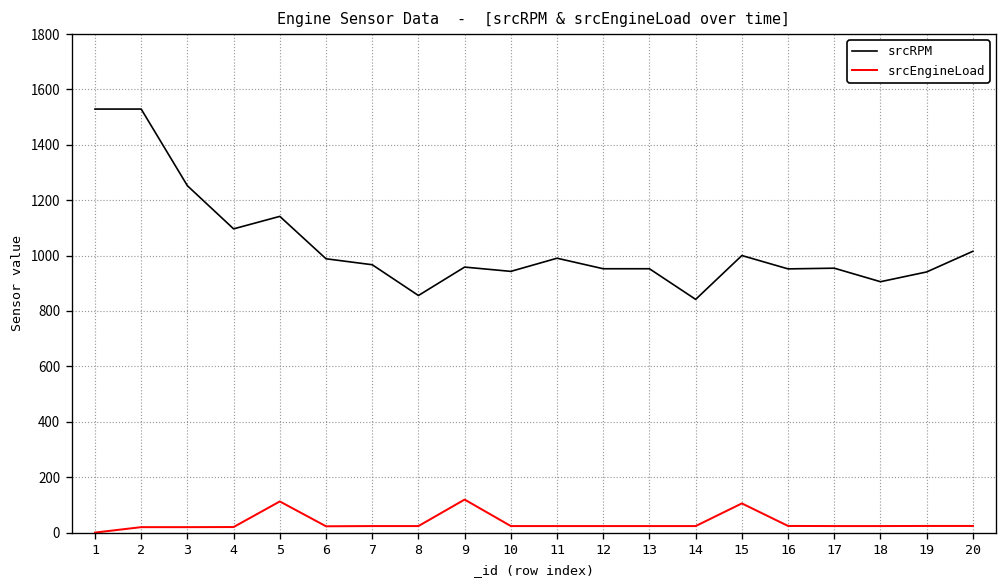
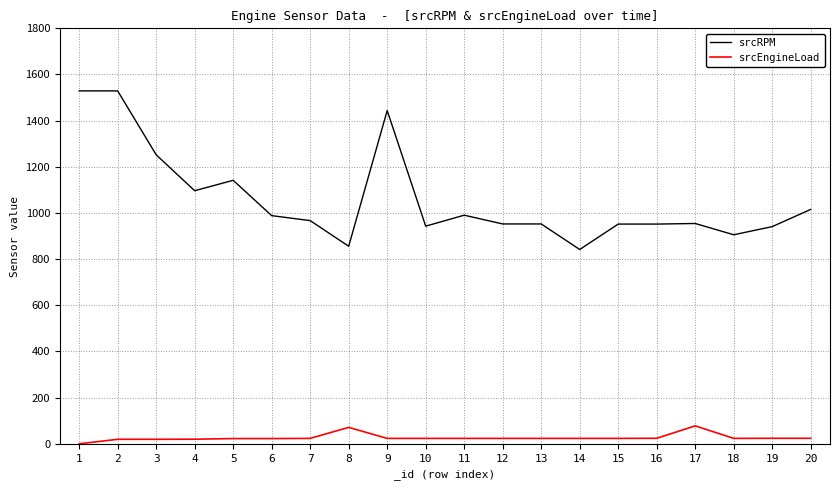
srcEngineLoad, 5: 110 -> 20
srcEngineLoad, 8: 20 -> 70
srcRPM, 9: 960 -> 1440
srcEngineLoad, 9: 120 -> 20
srcRPM, 15: 1000 -> 950
srcEngineLoad, 15: 110 -> 20
srcEngineLoad, 17: 20 -> 80
